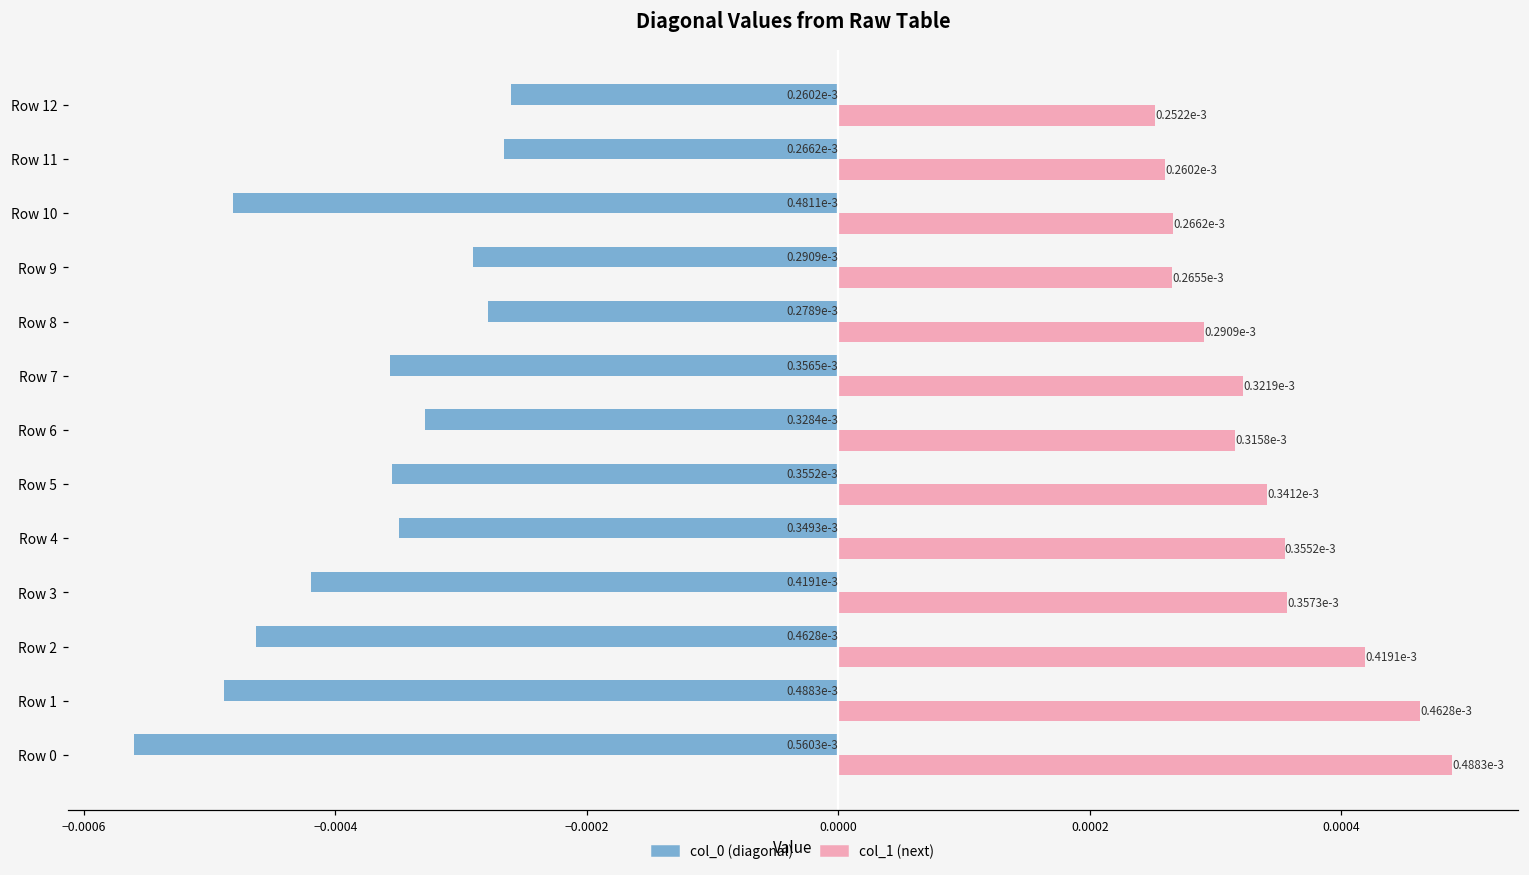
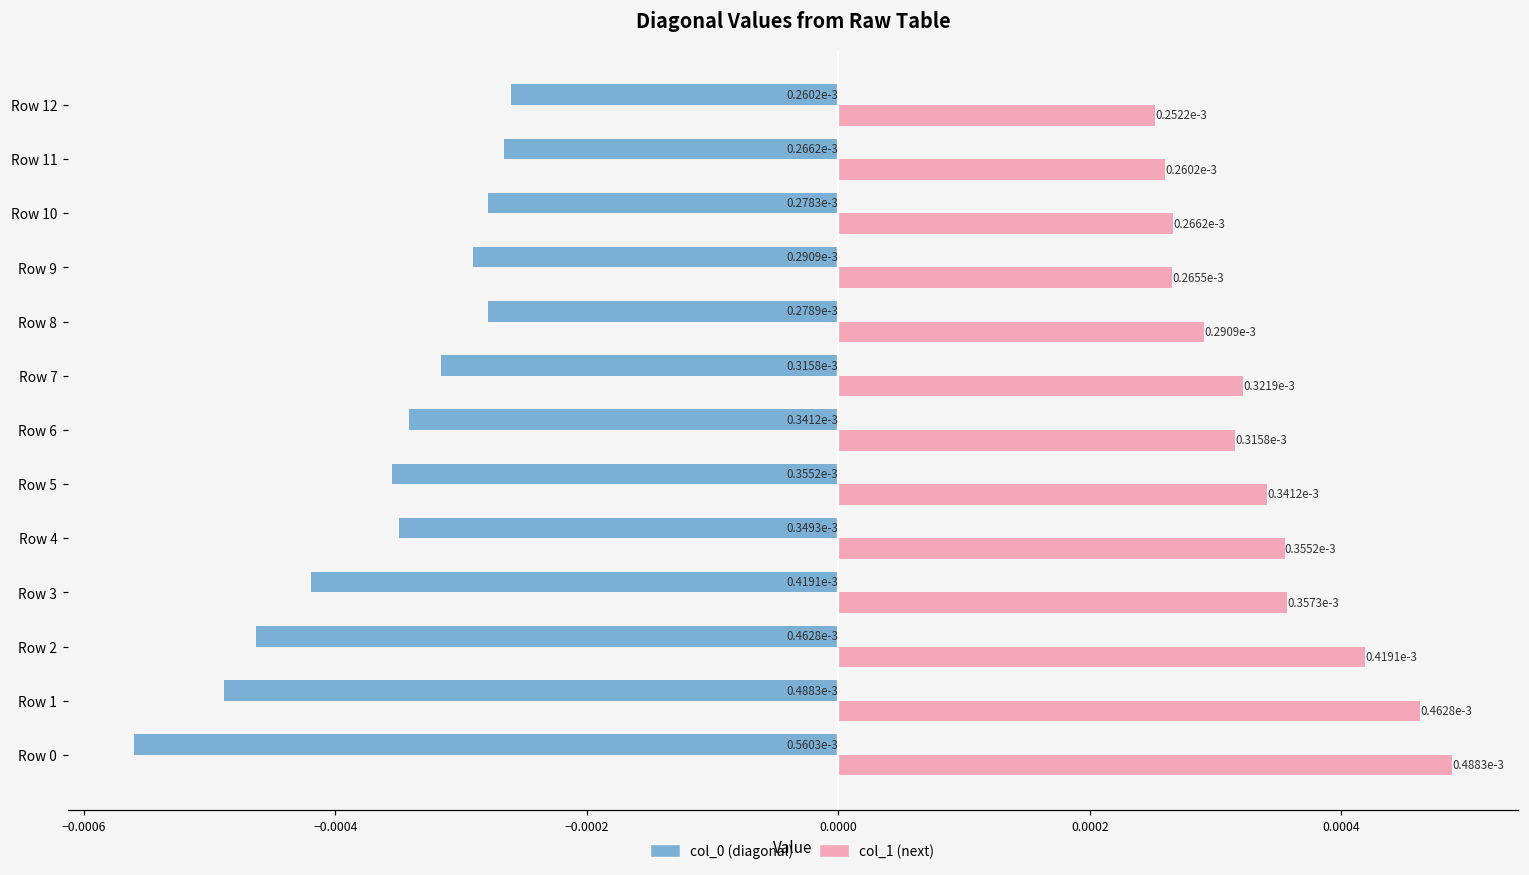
col_0 (diagonal), Row 10: 0.4811e-3 -> 0.2783e-3
col_0 (diagonal), Row 7: 0.3565e-3 -> 0.3158e-3
col_0 (diagonal), Row 6: 0.3284e-3 -> 0.3412e-3
